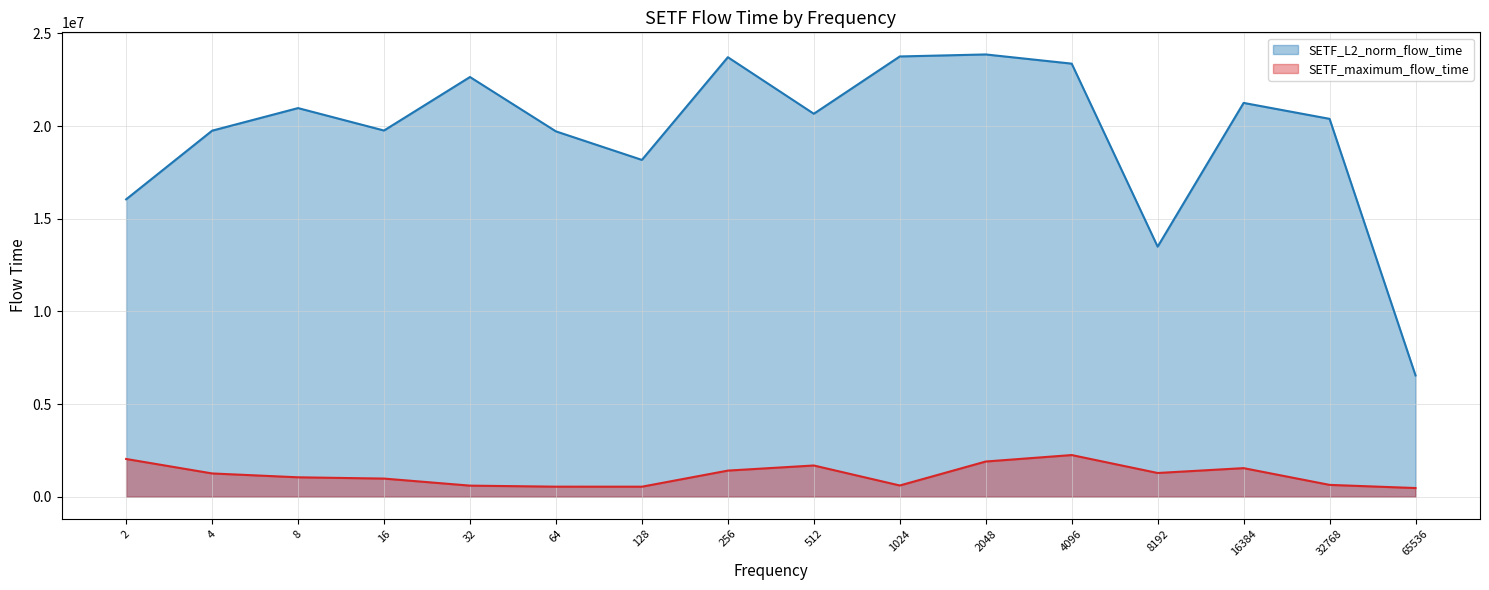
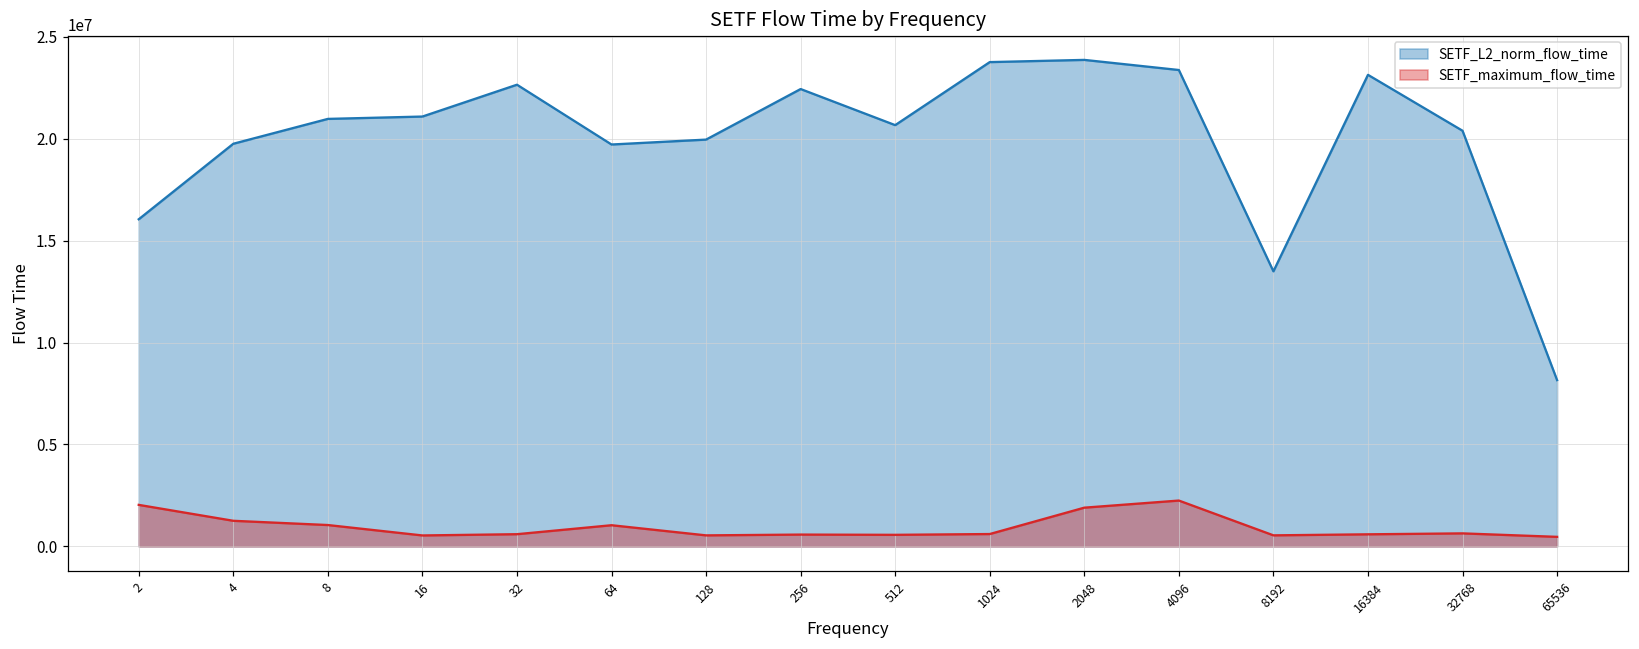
SETF_L2_norm_flow_time, 16: 19800000 -> 21100000
SETF_maximum_flow_time, 16: 1000000 -> 500000
SETF_maximum_flow_time, 64: 500000 -> 1000000
SETF_L2_norm_flow_time, 128: 18200000 -> 20000000
SETF_L2_norm_flow_time, 256: 23700000 -> 22400000
SETF_maximum_flow_time, 256: 1400000 -> 600000
SETF_maximum_flow_time, 512: 1700000 -> 600000
SETF_maximum_flow_time, 8192: 1300000 -> 500000
SETF_L2_norm_flow_time, 16384: 21200000 -> 23100000
SETF_maximum_flow_time, 16384: 1500000 -> 600000
SETF_L2_norm_flow_time, 65536: 6500000 -> 8200000
